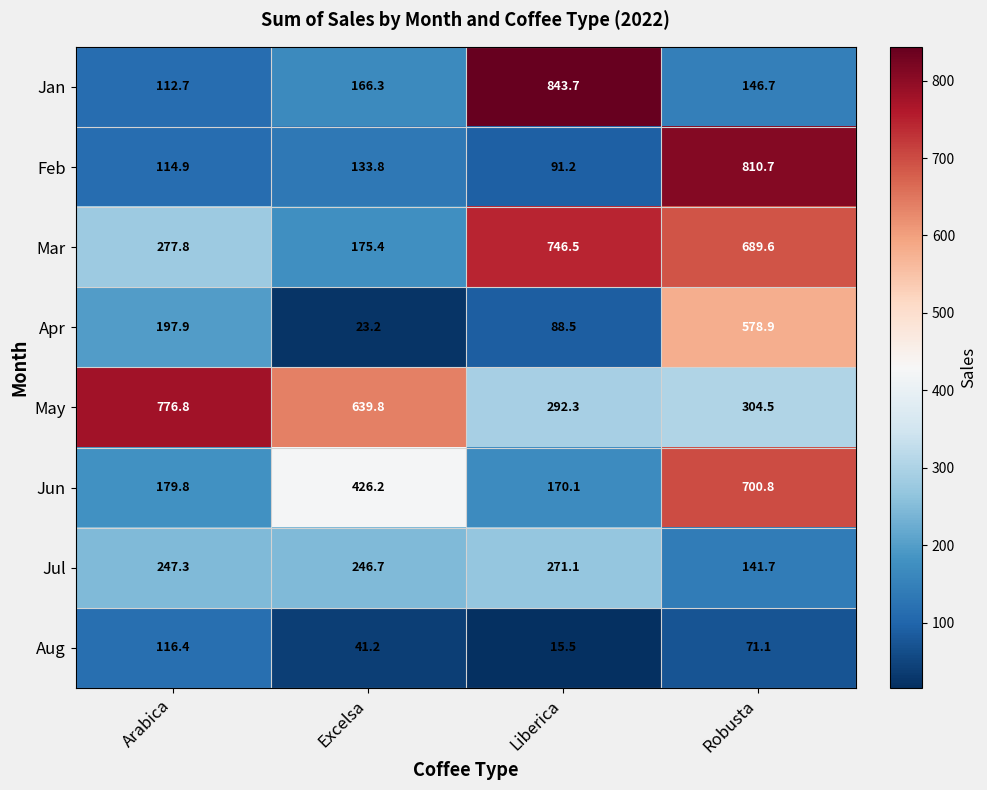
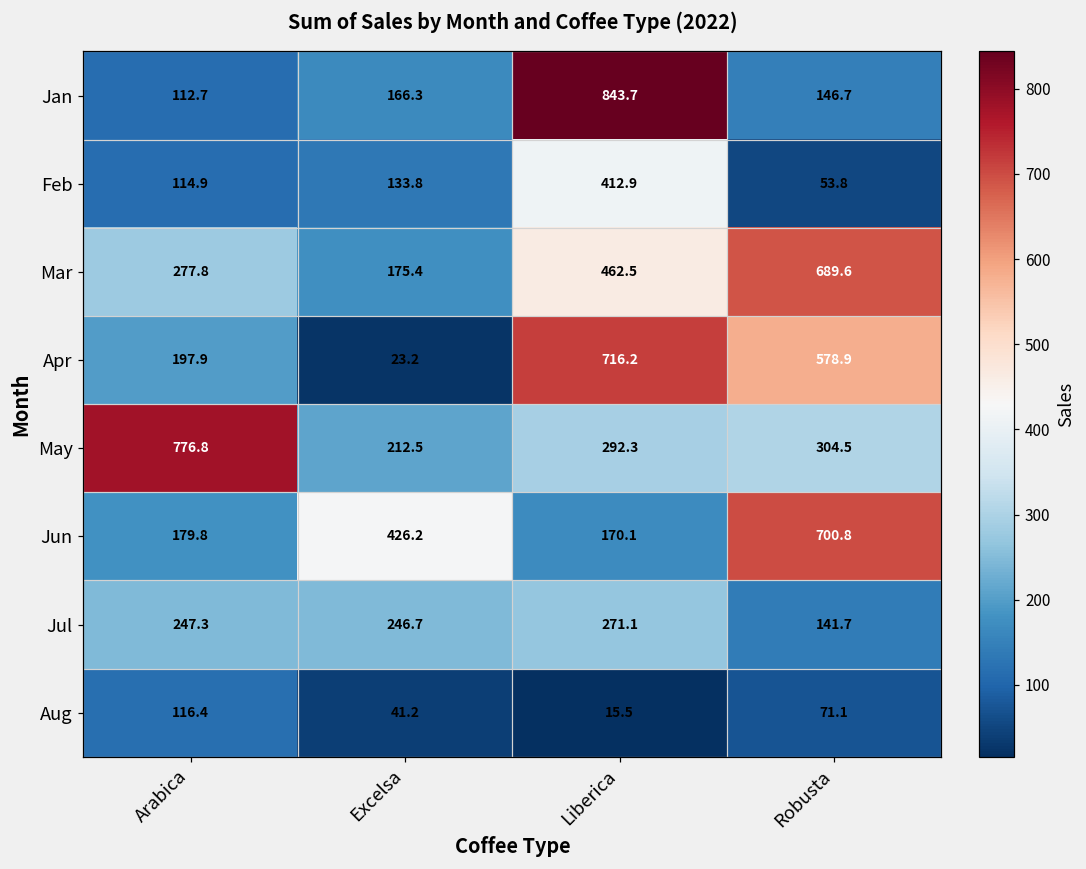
Feb, Liberica: 91.2 -> 412.9
Feb, Robusta: 810.7 -> 53.8
Mar, Liberica: 746.5 -> 462.5
Apr, Liberica: 88.5 -> 716.2
May, Excelsa: 639.8 -> 212.5
